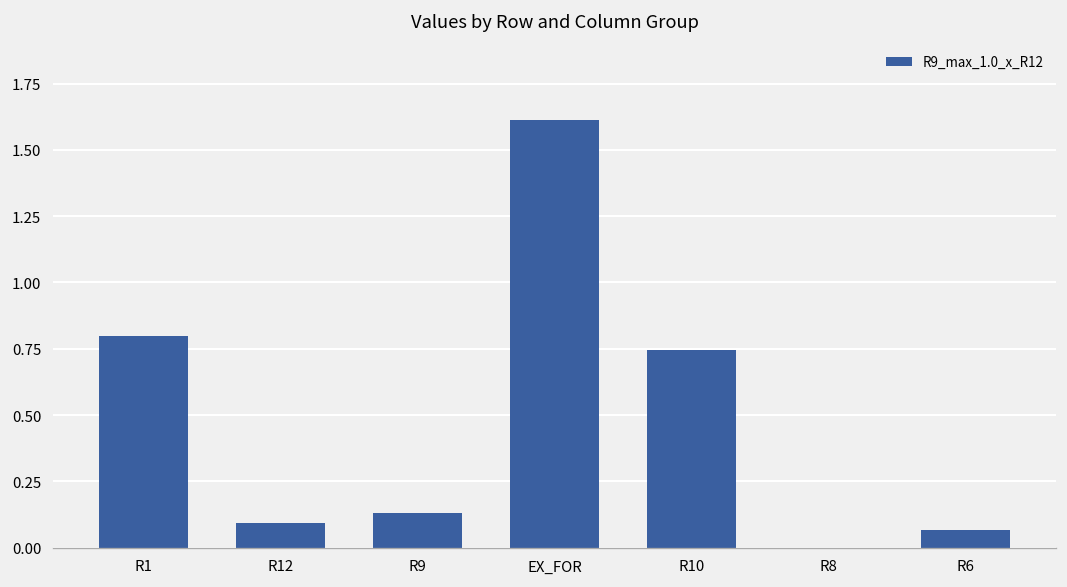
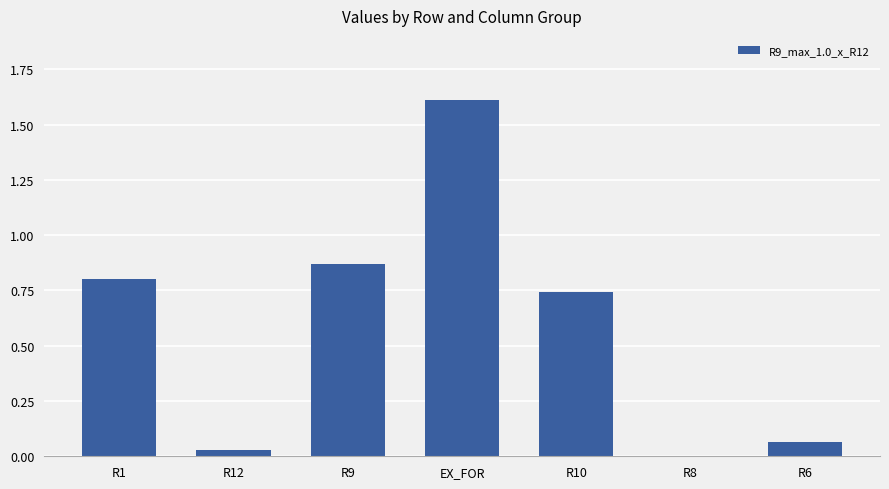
R12: 0.09 -> 0.03
R9: 0.13 -> 0.87
